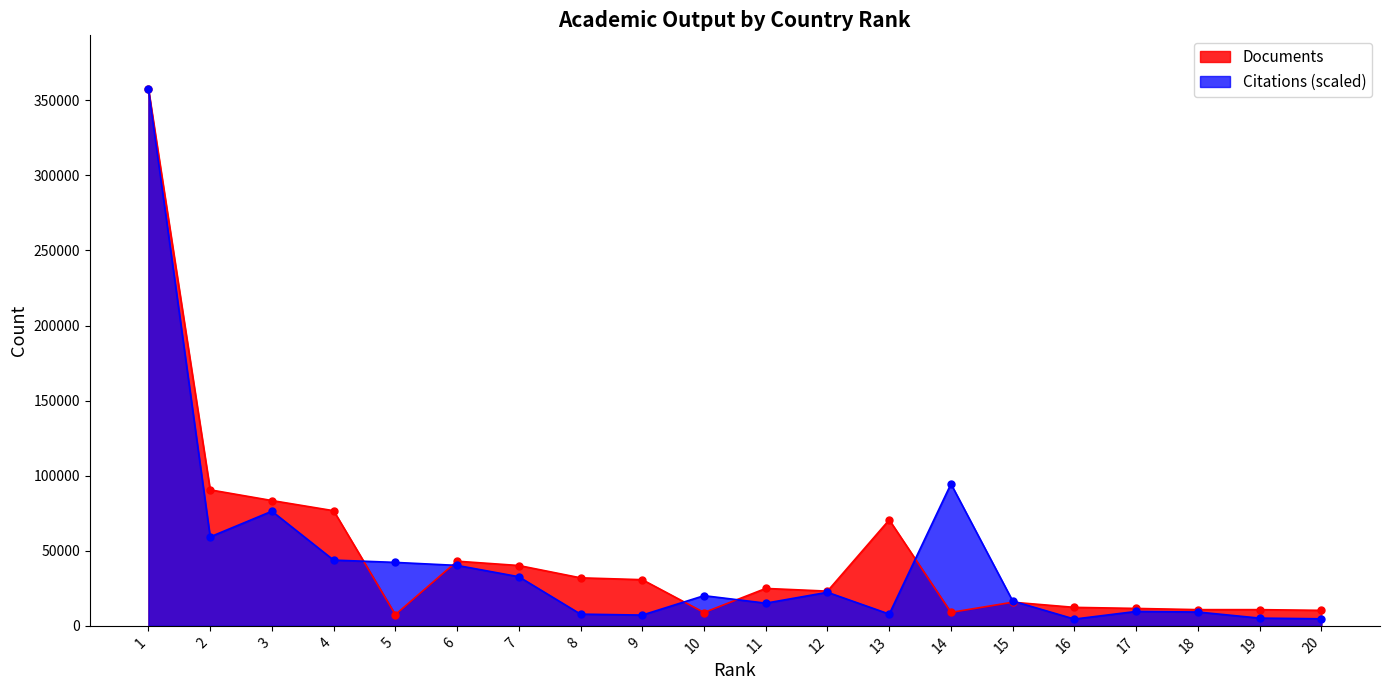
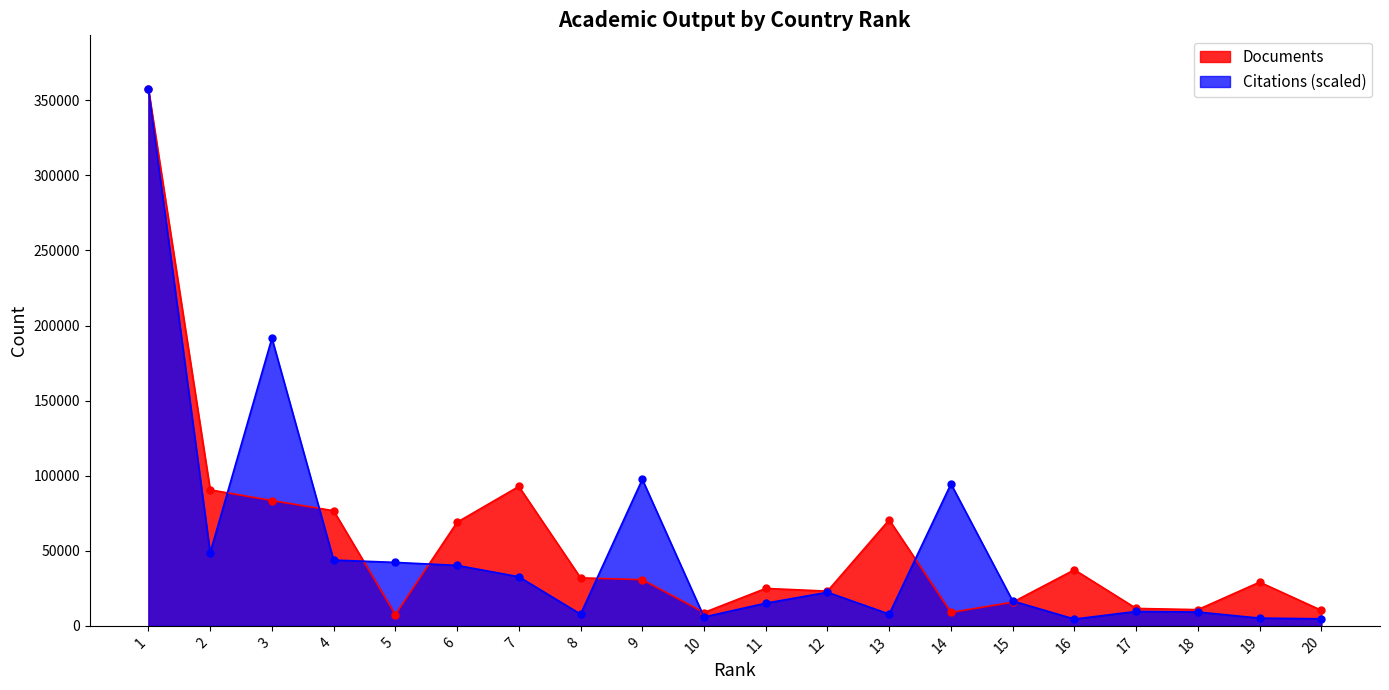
Citations (scaled), 2: 59000 -> 49000
Citations (scaled), 3: 76000 -> 192000
Documents, 6: 43000 -> 69000
Documents, 7: 40000 -> 93000
Citations (scaled), 9: 7000 -> 98000
Citations (scaled), 10: 20000 -> 6000
Documents, 16: 12000 -> 37000
Documents, 19: 11000 -> 29000
